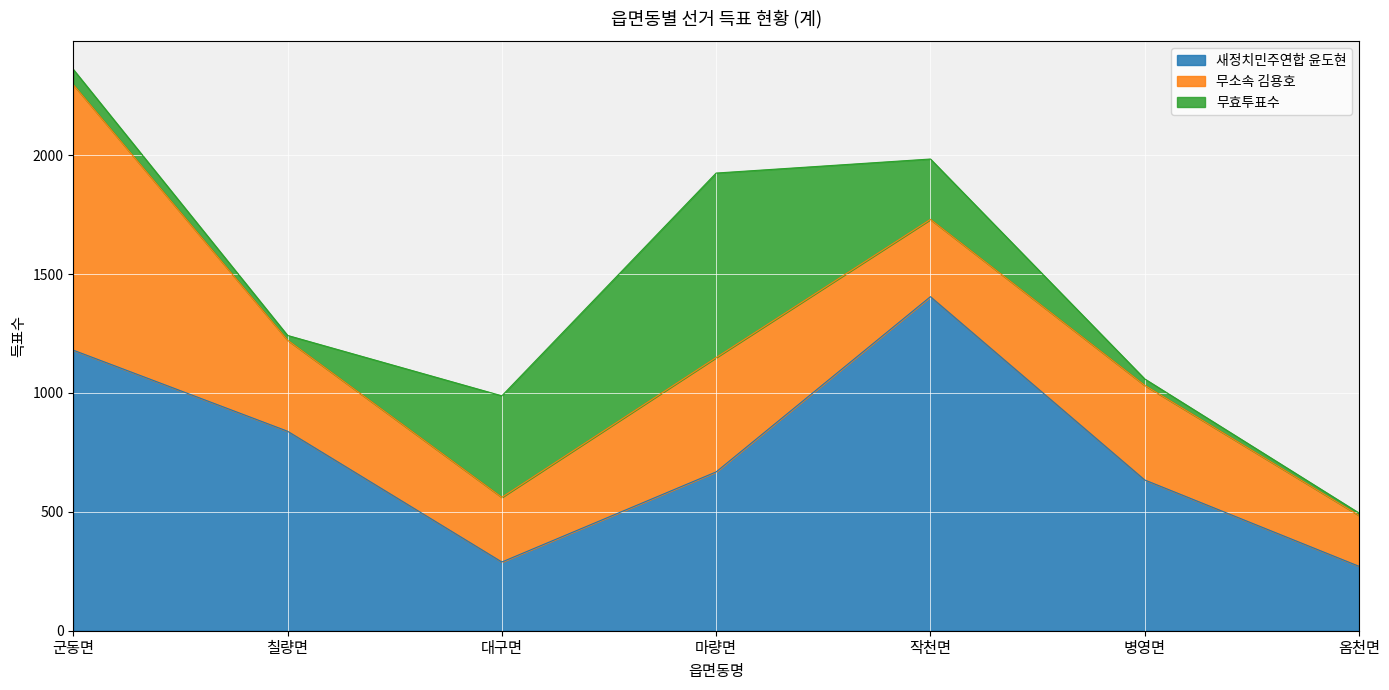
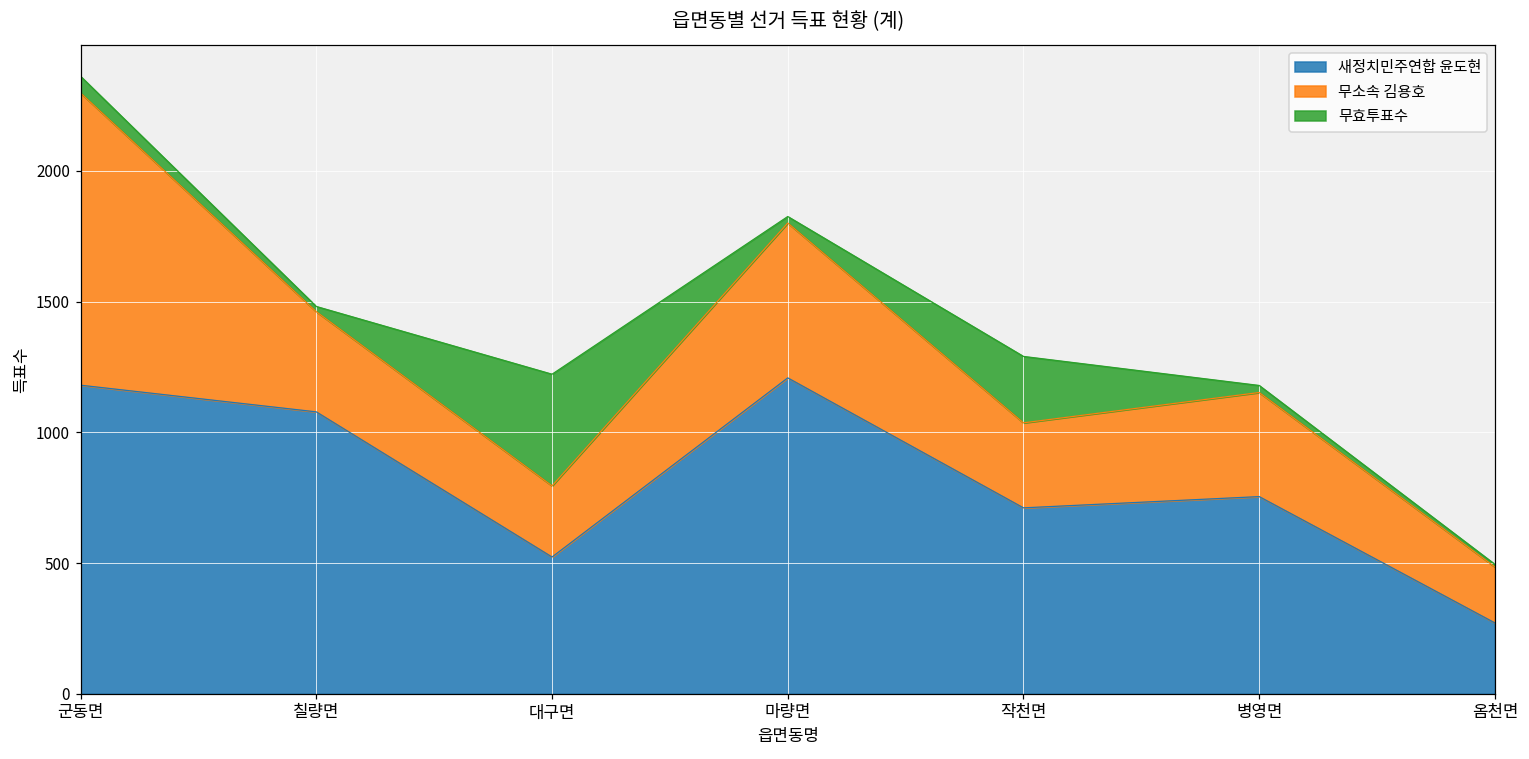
새정치민주연합 윤도현, 칠량면: 840 -> 1080
새정치민주연합 윤도현, 대구면: 290 -> 520
새정치민주연합 윤도현, 마량면: 670 -> 1210
무소속 김용호, 마량면: 480 -> 590
무효투표수, 마량면: 780 -> 30
새정치민주연합 윤도현, 작천면: 1410 -> 710
새정치민주연합 윤도현, 병영면: 630 -> 750
